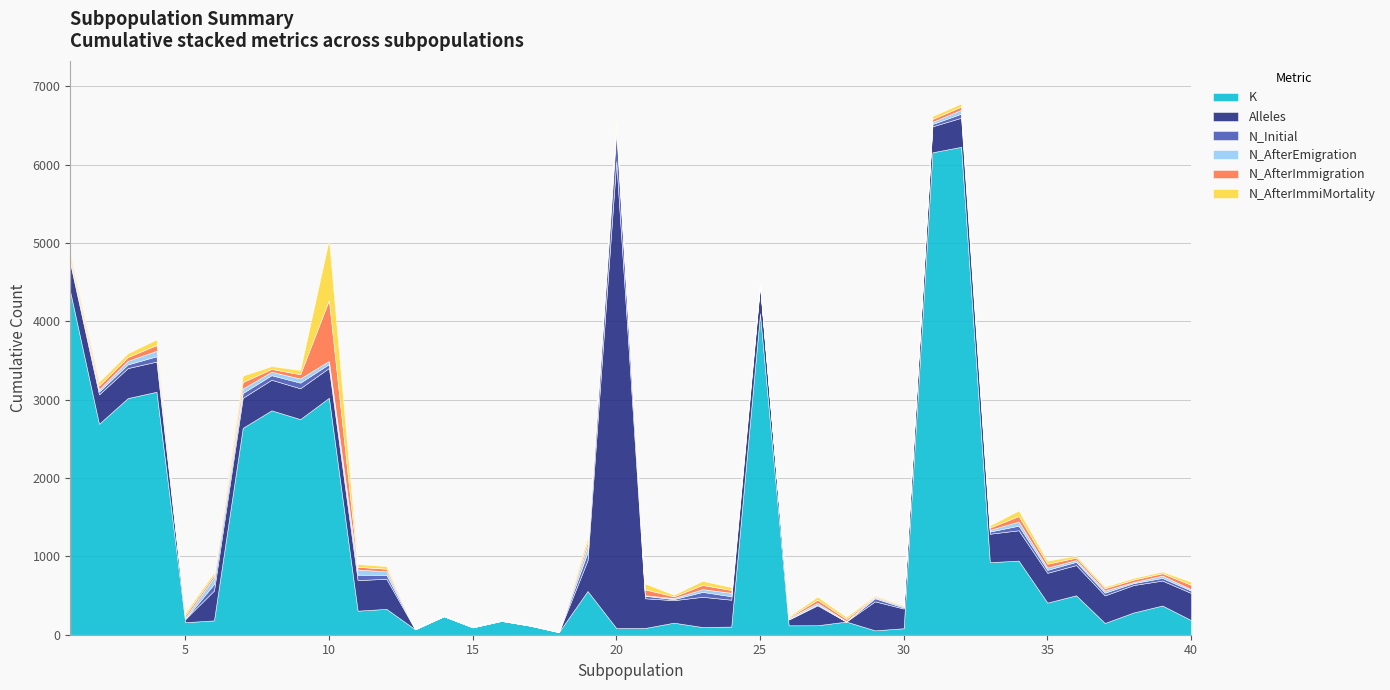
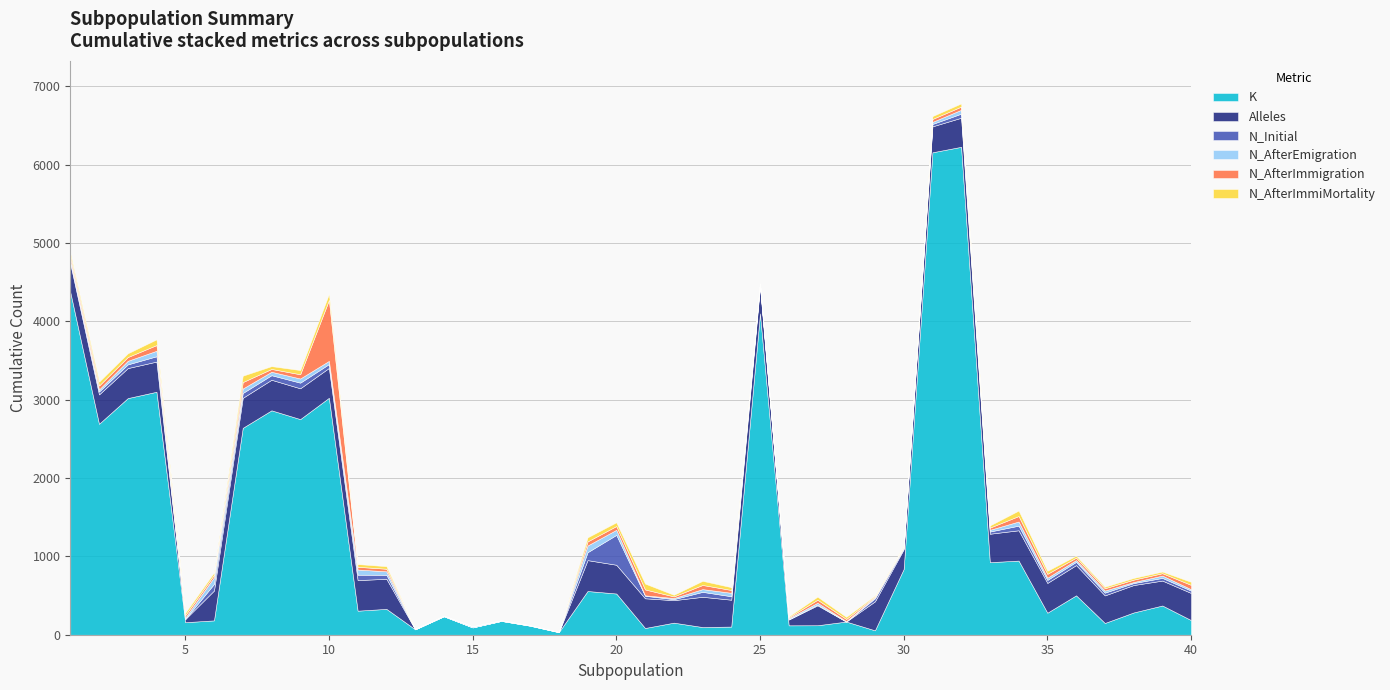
N_AfterImmiMortality, 10: 800 -> 100
K, 20: 100 -> 500
Alleles, 20: 6000 -> 400
K, 30: 100 -> 800
K, 35: 400 -> 300
